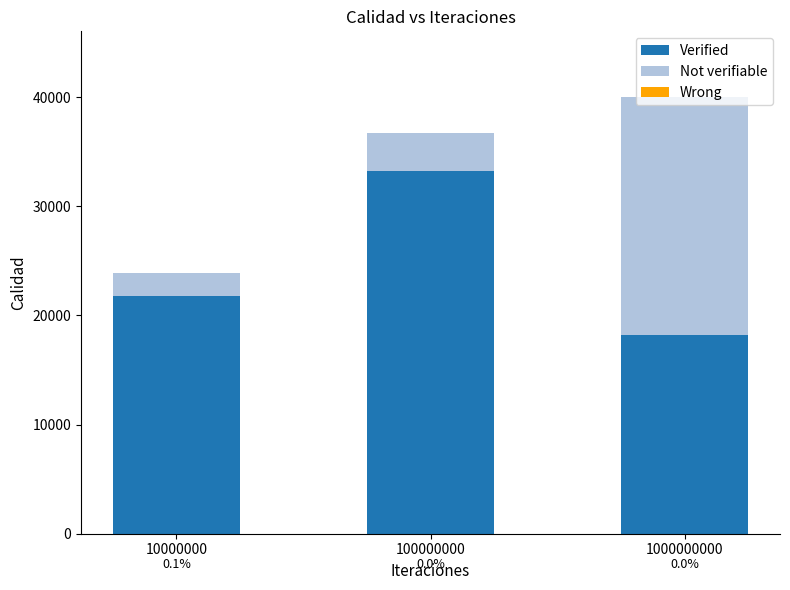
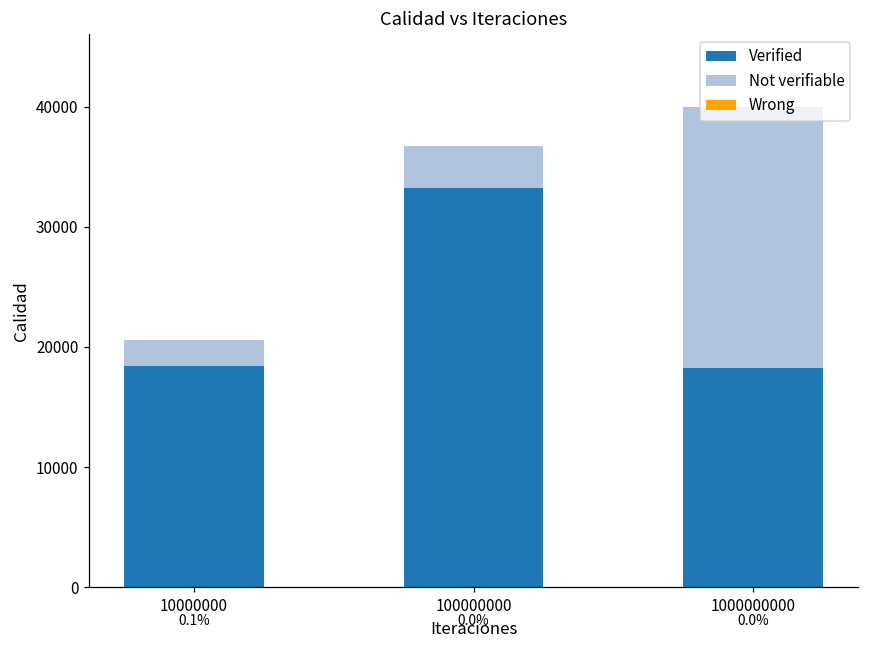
Verified, 10000000: 21700 -> 18400
